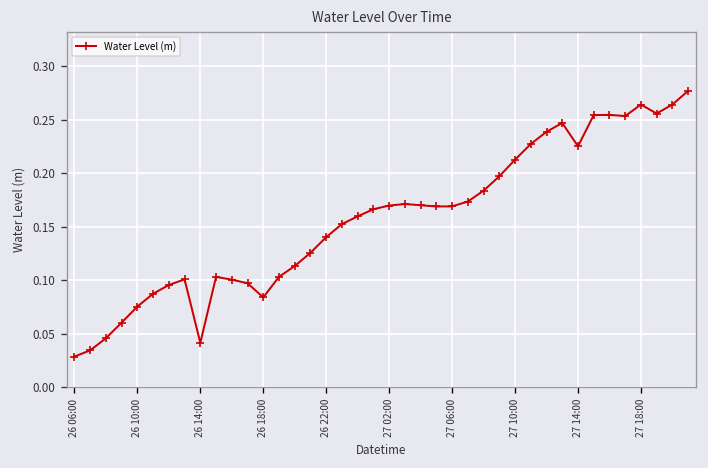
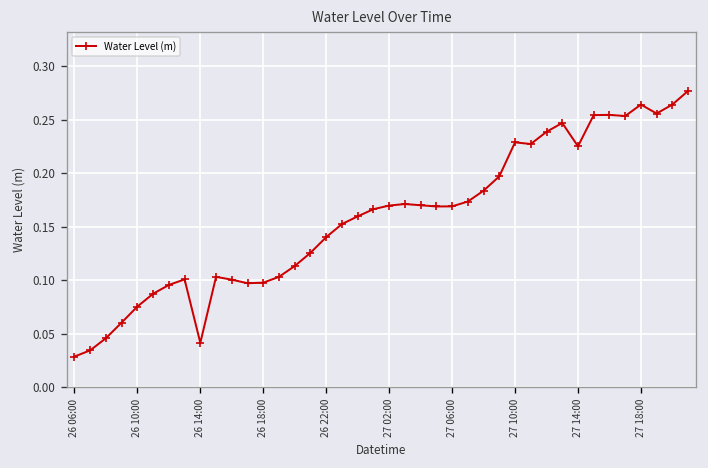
26 18:00: 0.08 -> 0.10
27 10:00: 0.21 -> 0.23
